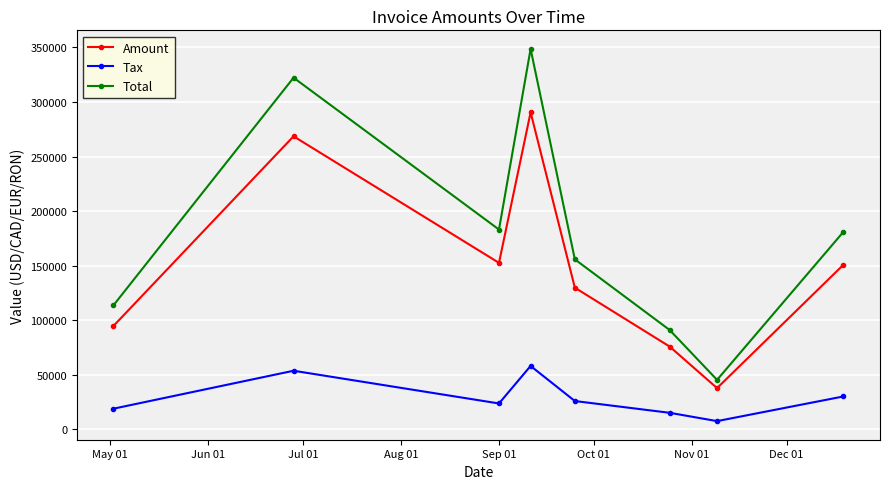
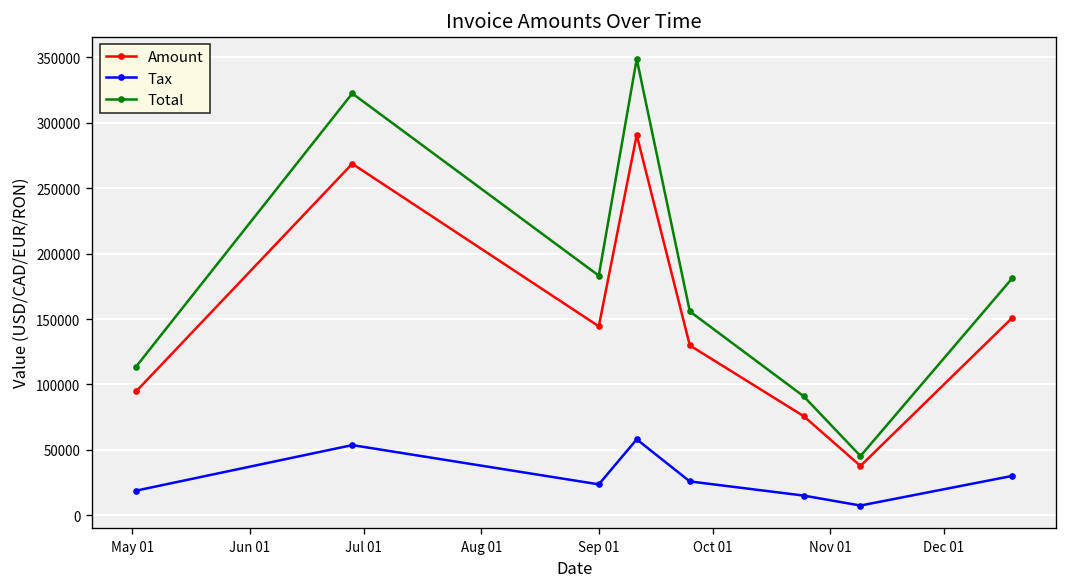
Amount, Sep 01: 153000 -> 144000
